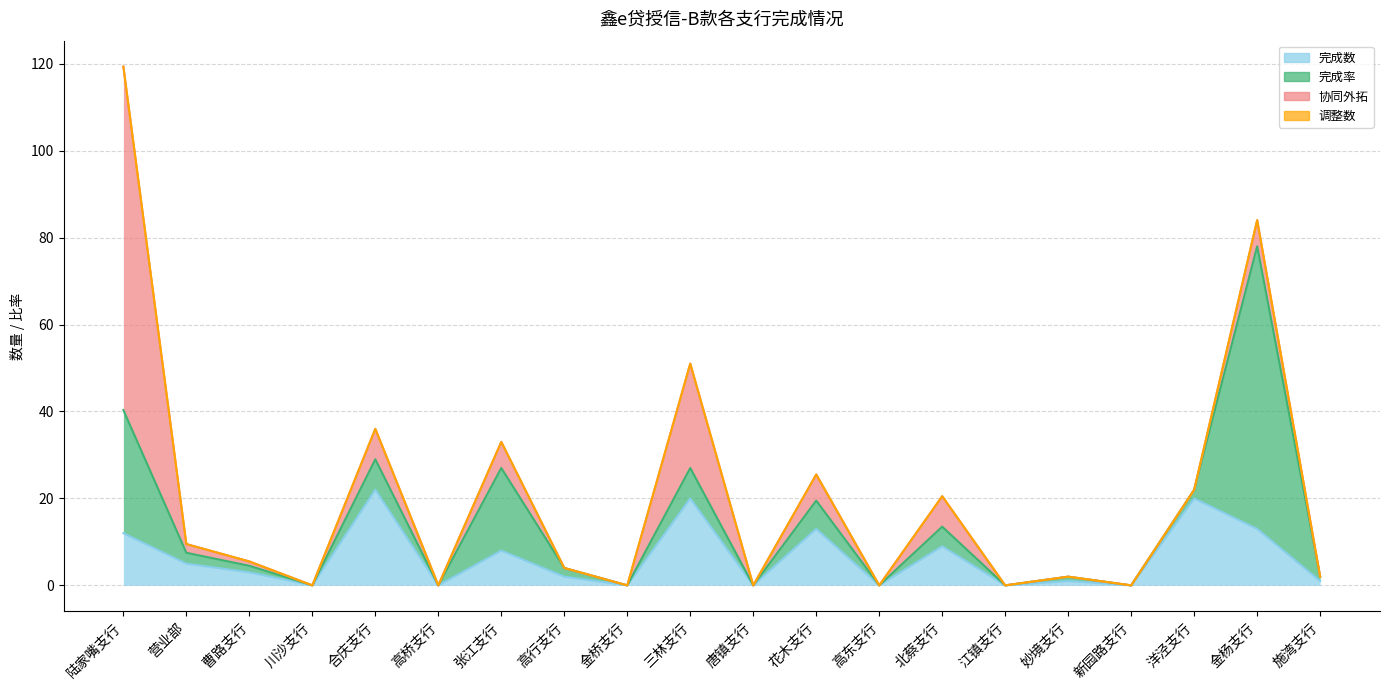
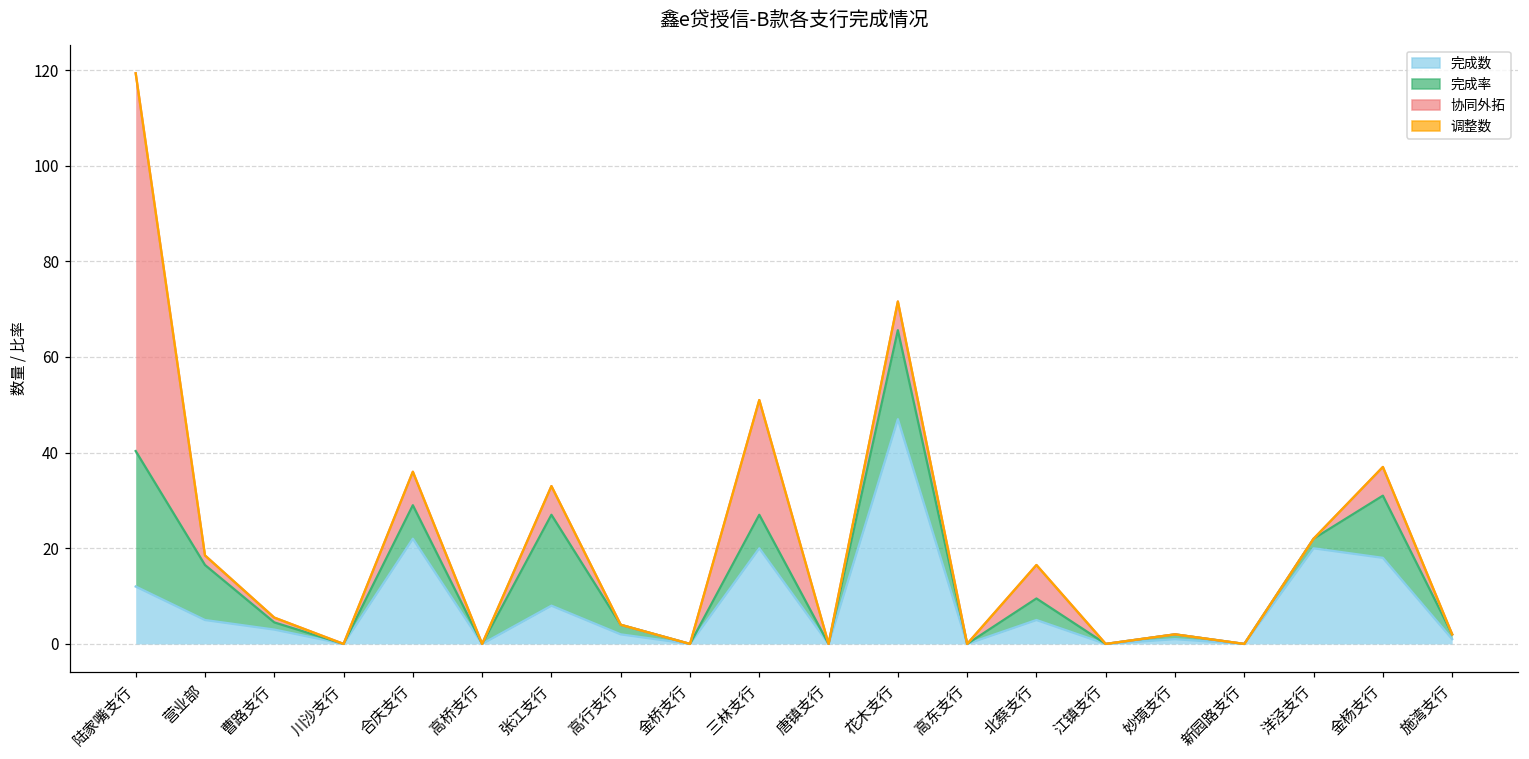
完成率, 营业部: 3 -> 12
完成数, 花木支行: 13 -> 47
完成率, 花木支行: 7 -> 19
完成数, 北蔡支行: 9 -> 5
完成数, 金杨支行: 13 -> 18
完成率, 金杨支行: 65 -> 13
